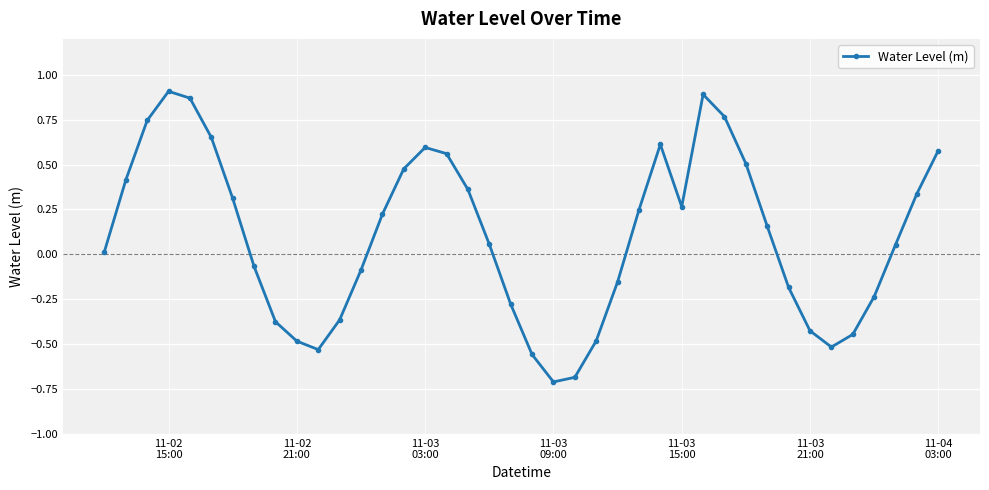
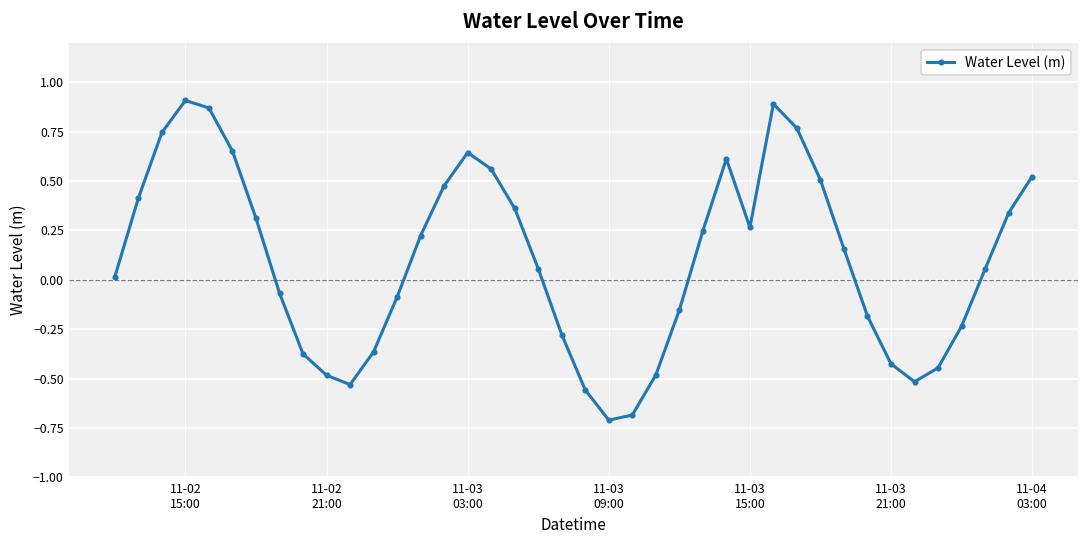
11-03 03:00: 0.60 -> 0.64
11-04 03:00: 0.58 -> 0.52
